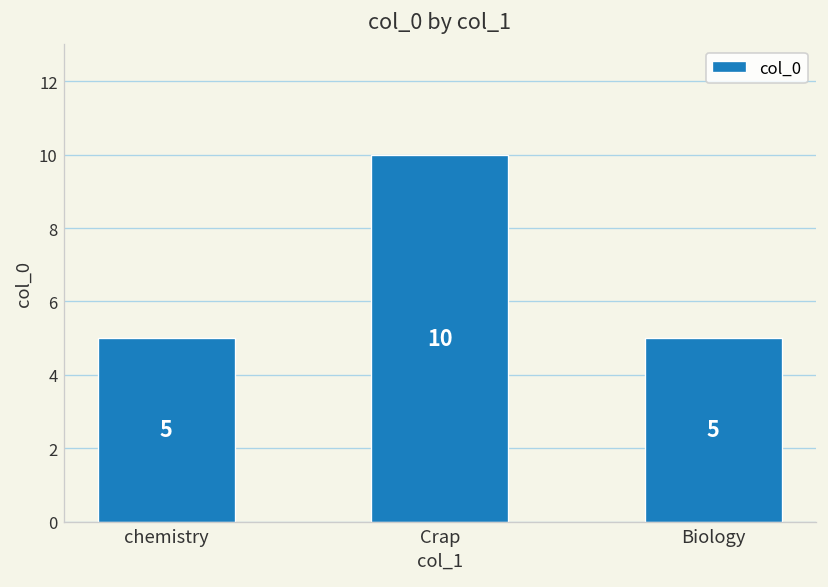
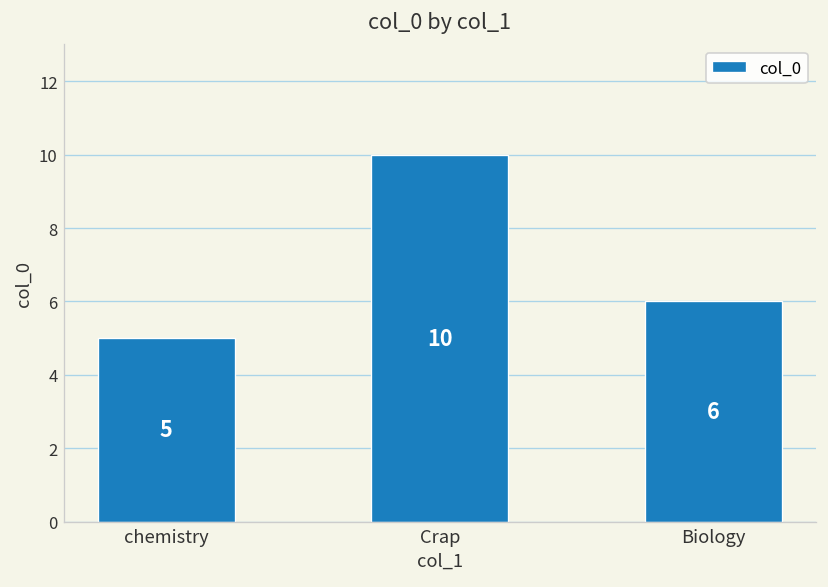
Biology: 5 -> 6
